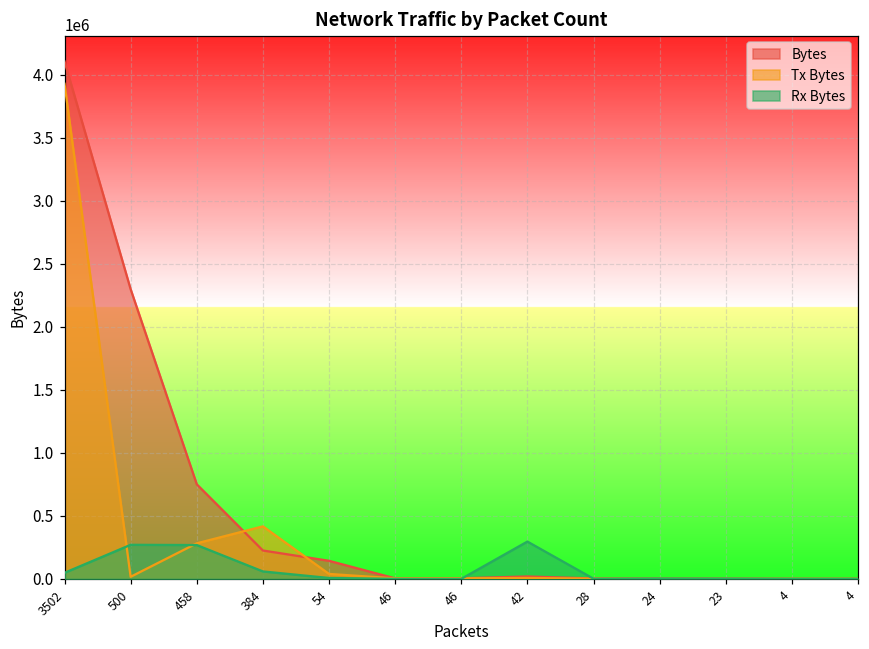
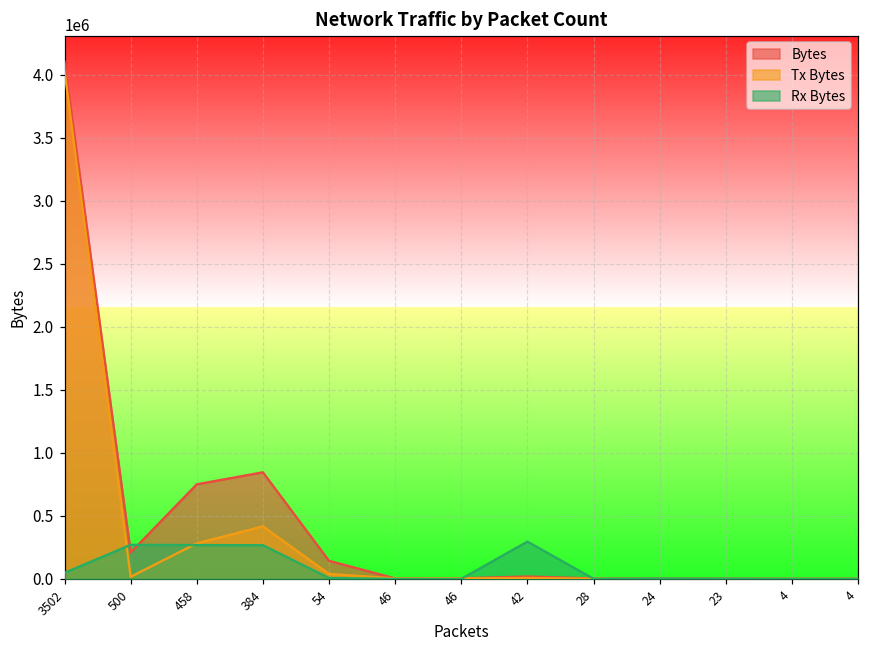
Tx Bytes, 3502: 3930000 -> 4030000
Bytes, 500: 2300000 -> 210000
Bytes, 384: 220000 -> 850000
Rx Bytes, 384: 60000 -> 270000
